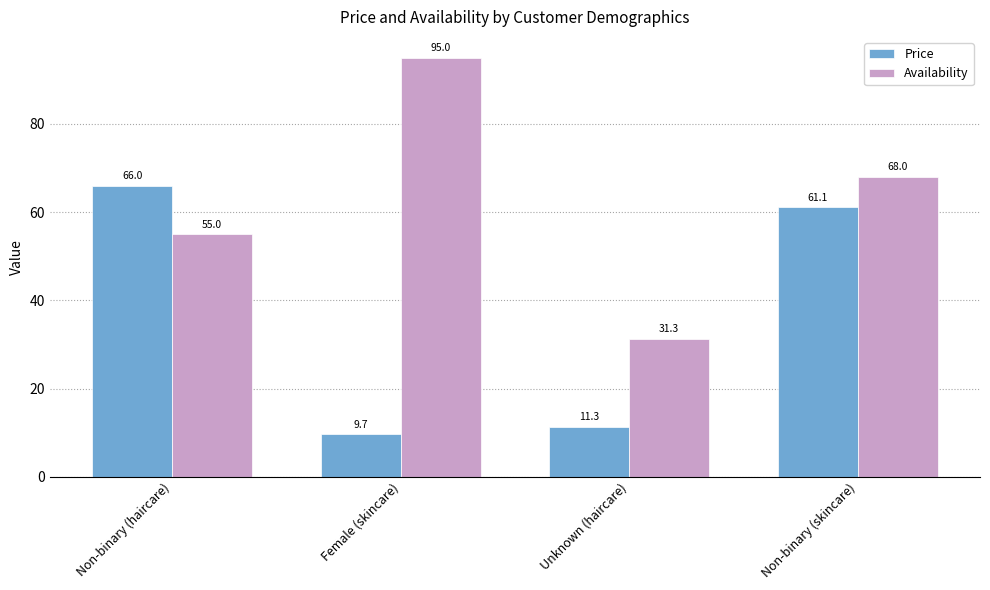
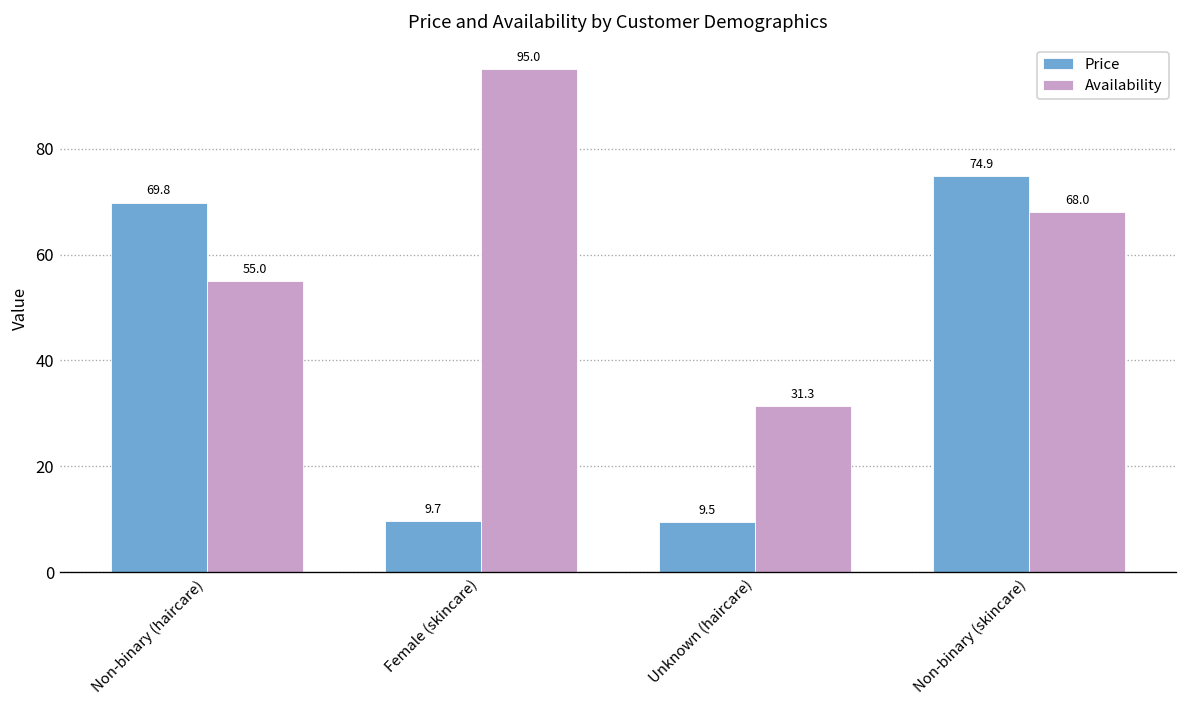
Price, Non-binary (haircare): 66.0 -> 69.8
Price, Unknown (haircare): 11.3 -> 9.5
Price, Non-binary (skincare): 61.1 -> 74.9
